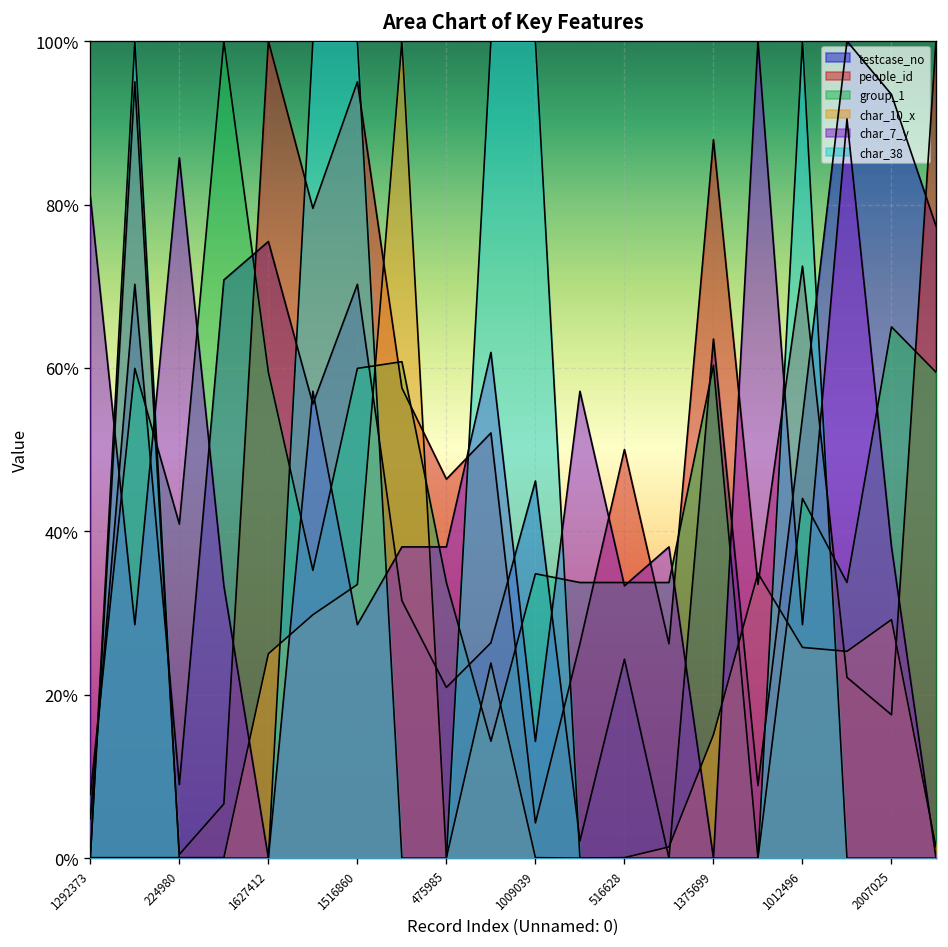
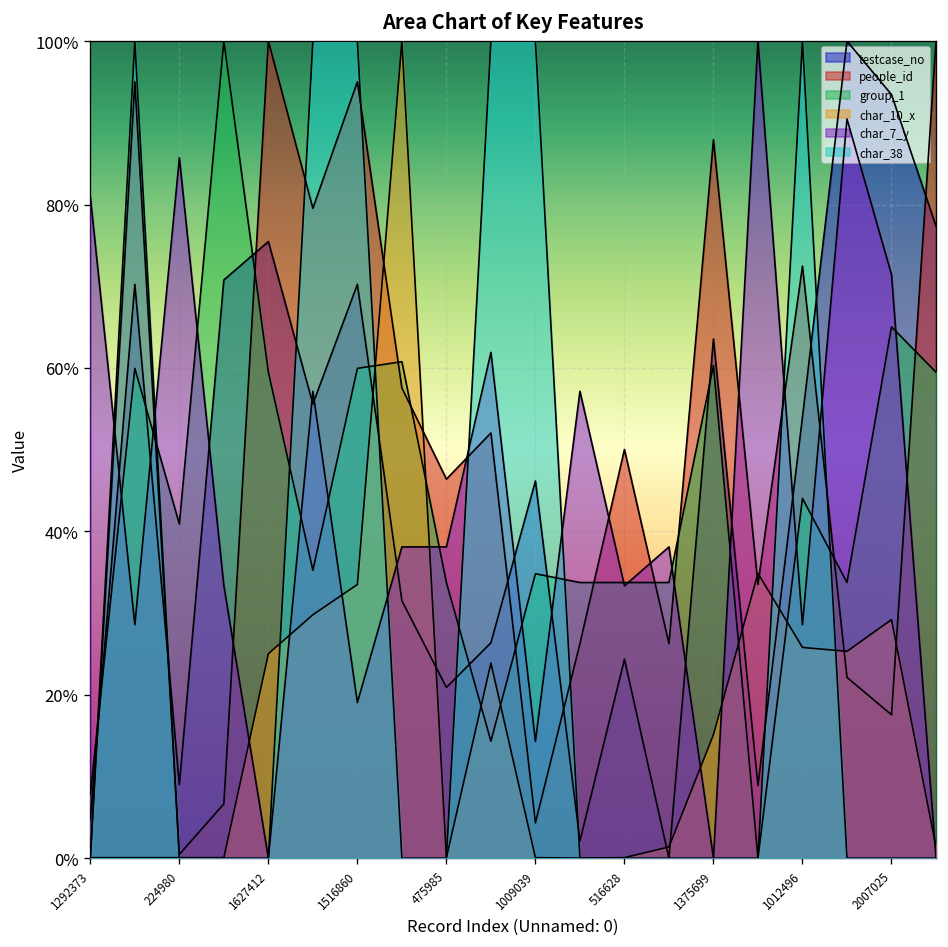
char_7_y, 1516860: 29% -> 19%
char_7_y, 2007025: 38% -> 71%
